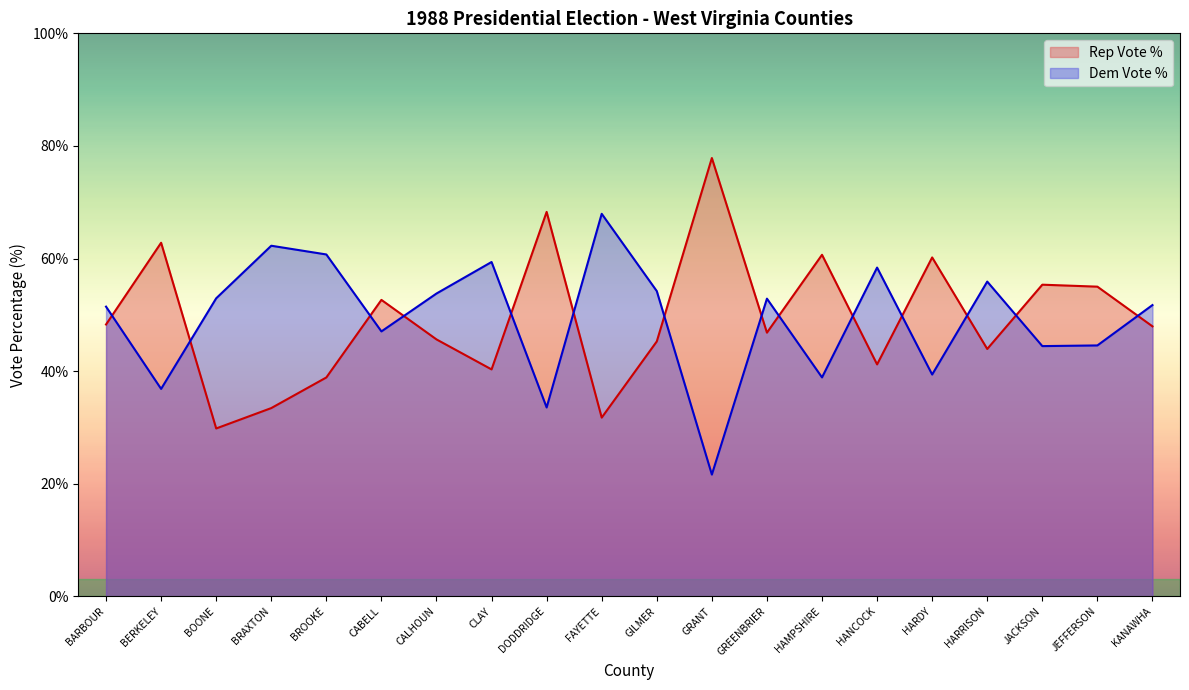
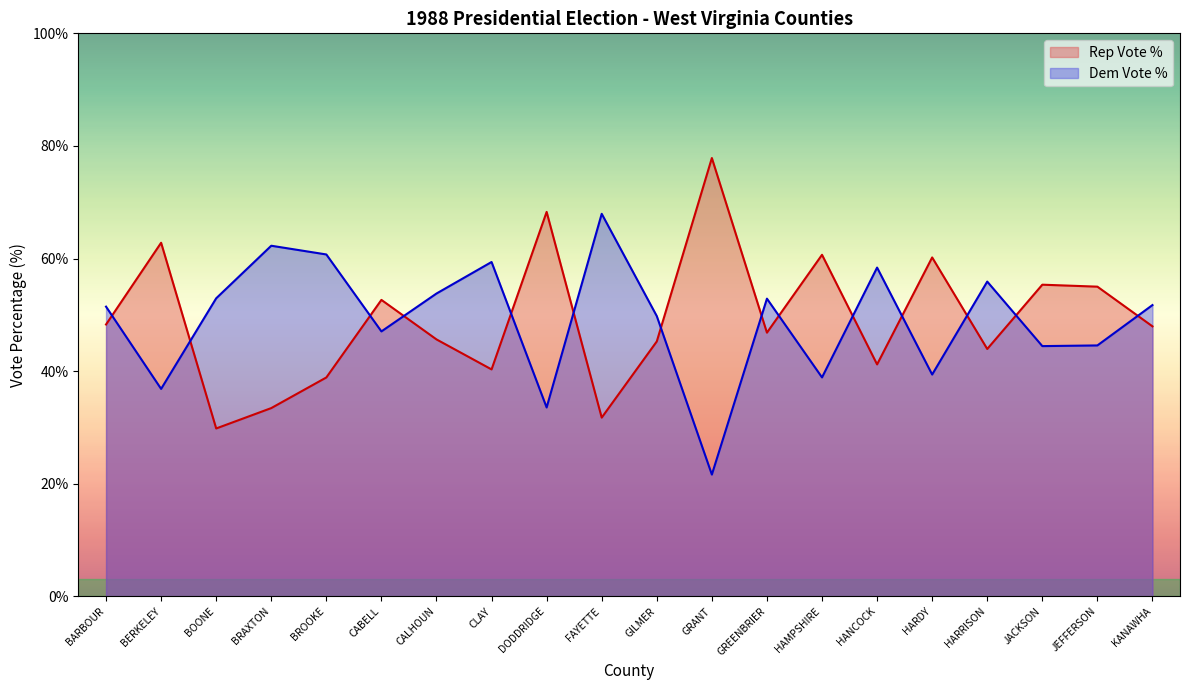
Dem Vote %, GILMER: 54% -> 50%
